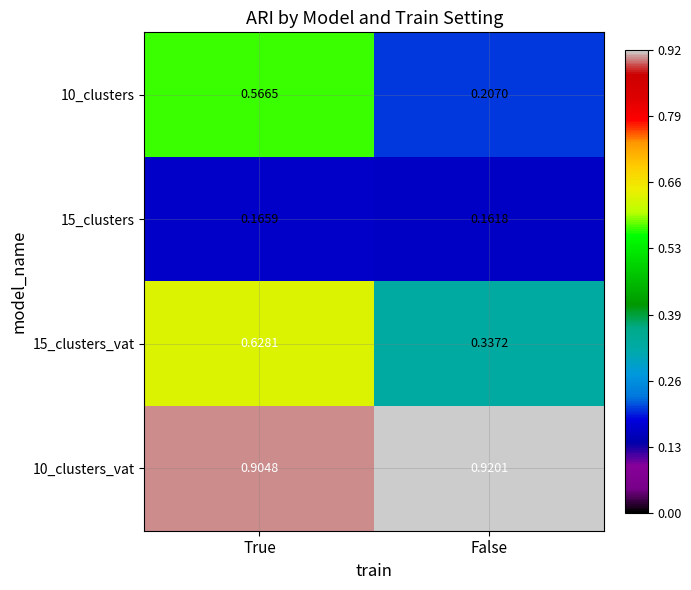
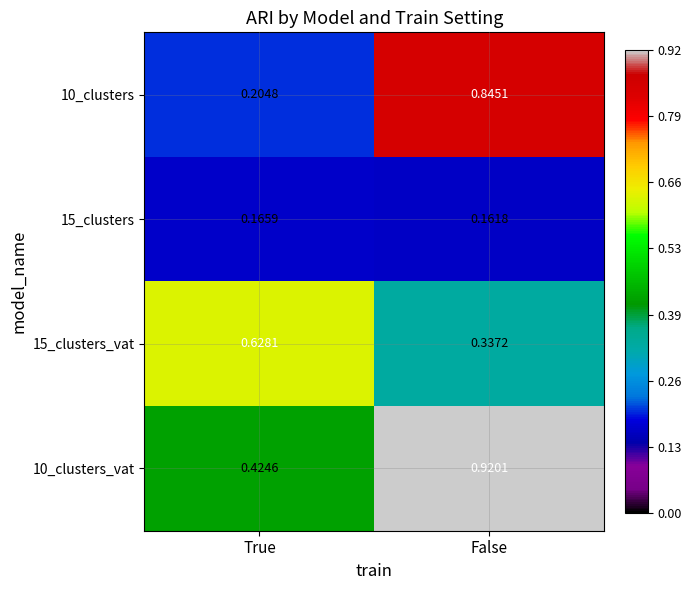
10_clusters, True: 0.5665 -> 0.2048
10_clusters, False: 0.2070 -> 0.8451
10_clusters_vat, True: 0.9048 -> 0.4246
